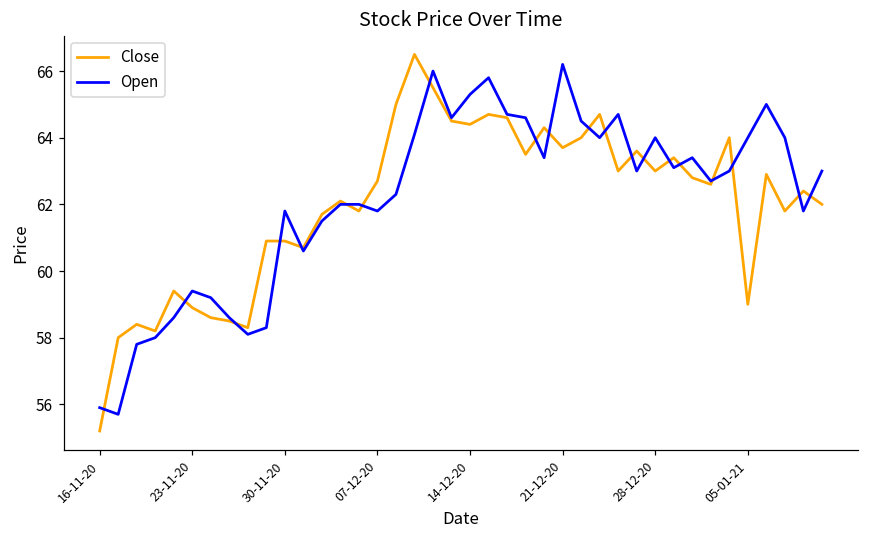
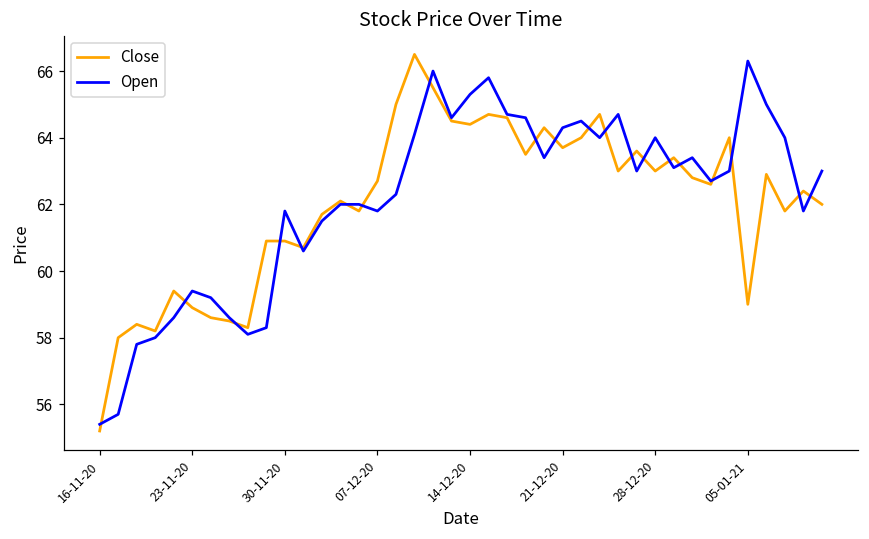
Open, 16-11-20: 55.9 -> 55.4
Open, 21-12-20: 66.2 -> 64.3
Open, 05-01-21: 64.0 -> 66.3
